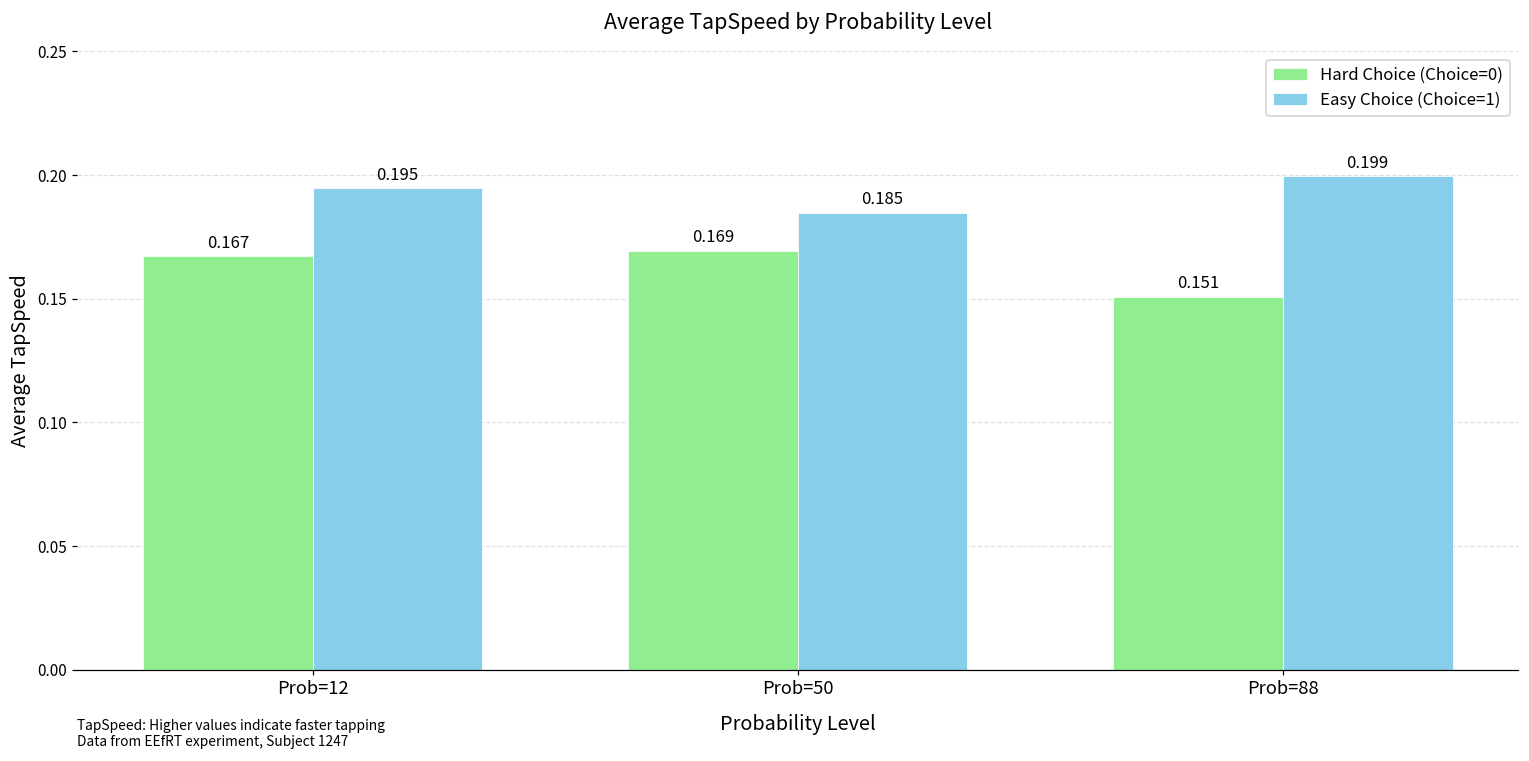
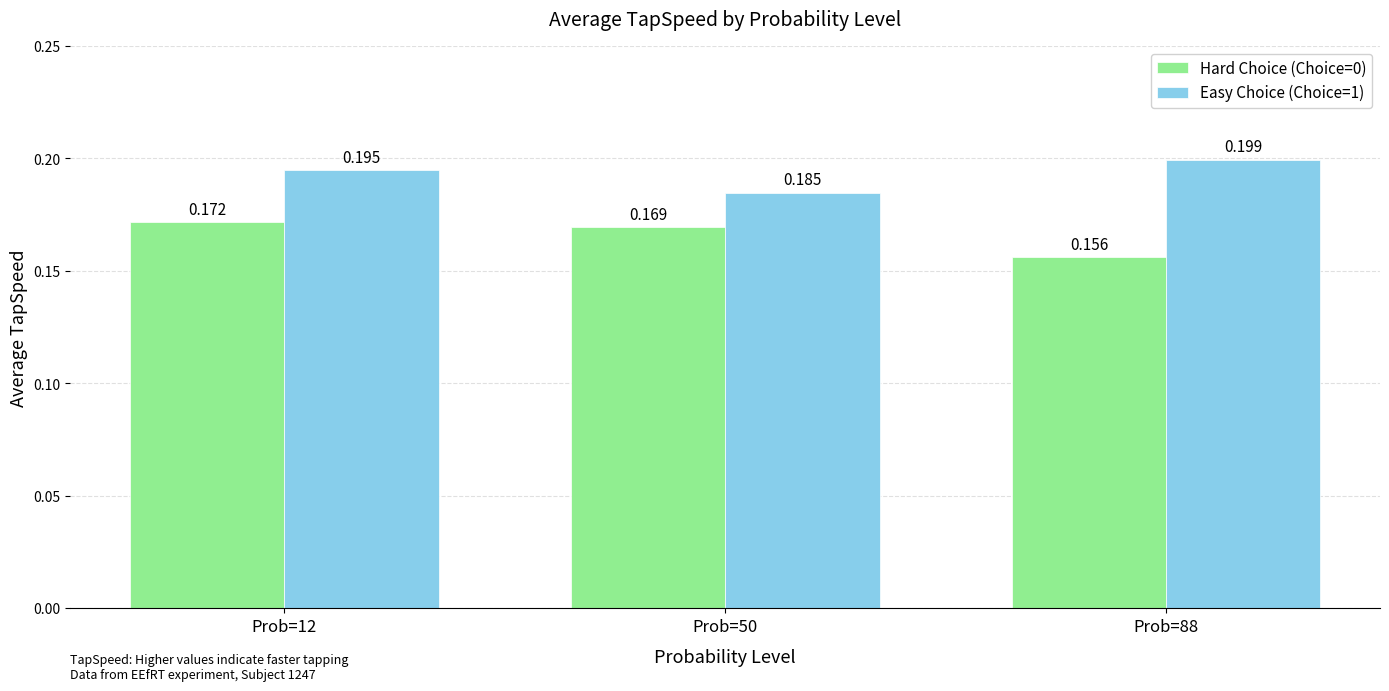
Hard Choice (Choice=0), Prob=12: 0.167 -> 0.172
Hard Choice (Choice=0), Prob=88: 0.151 -> 0.156
